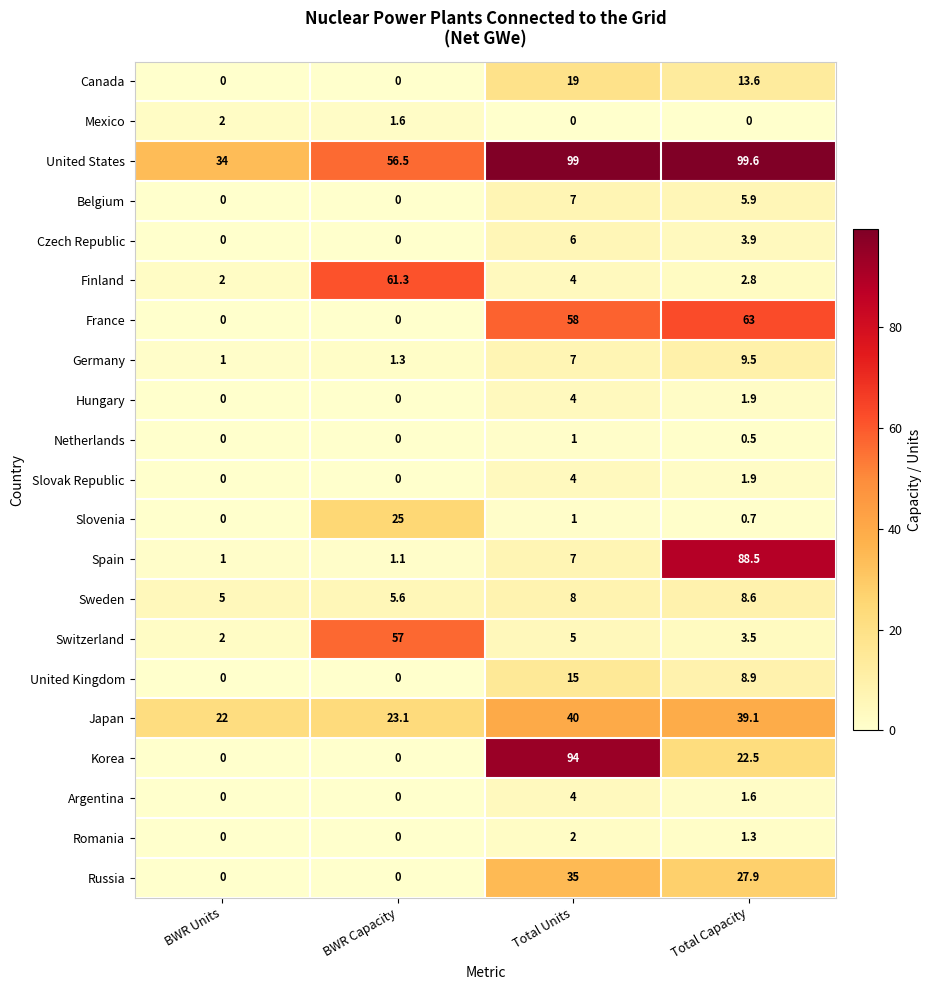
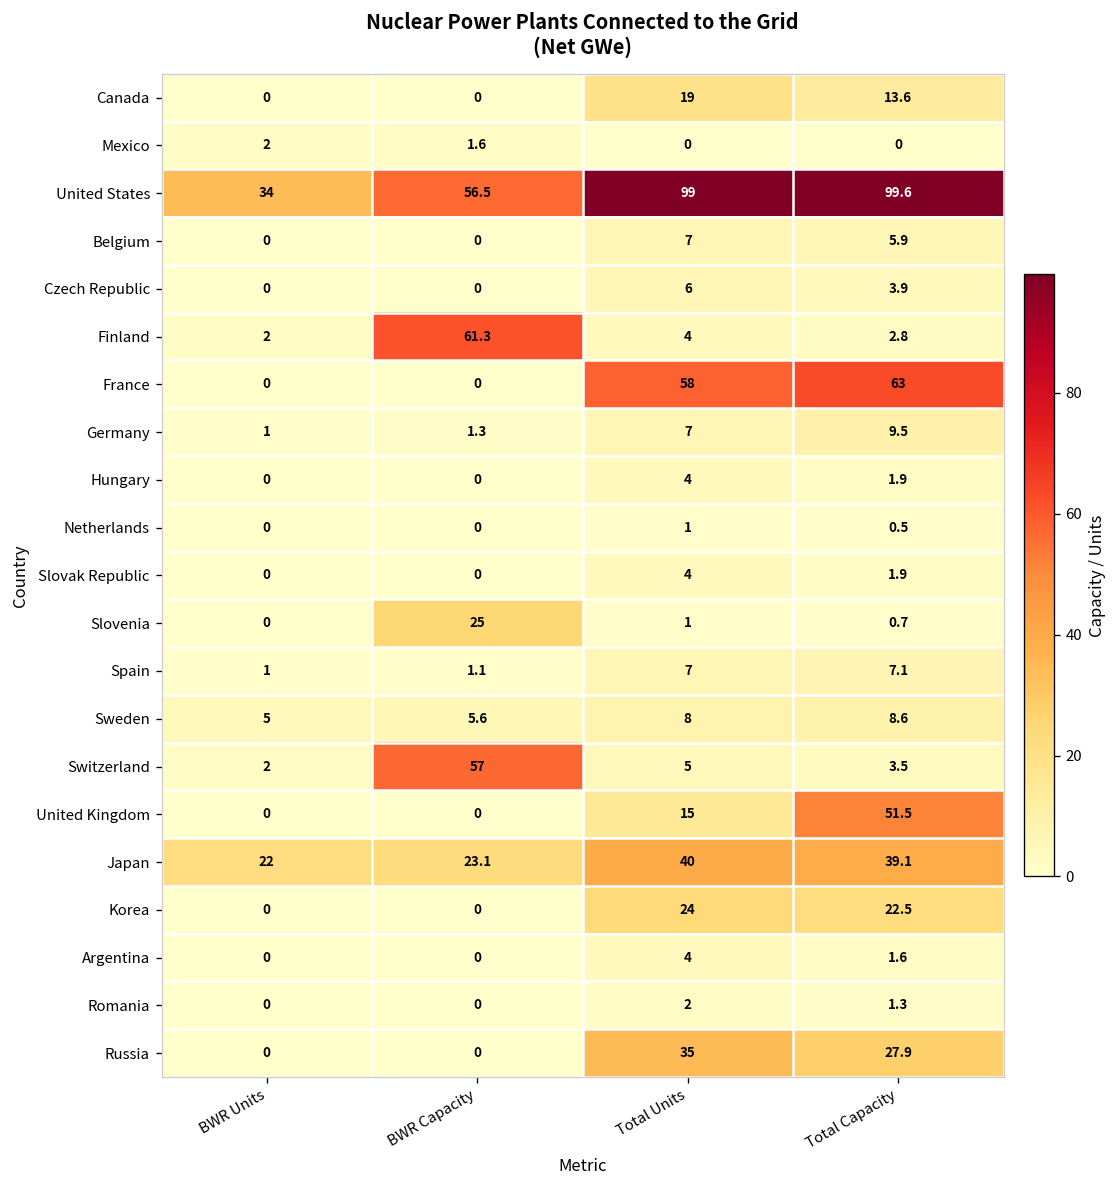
Spain, Total Capacity: 88.5 -> 7.1
United Kingdom, Total Capacity: 8.9 -> 51.5
Korea, Total Units: 94 -> 24
